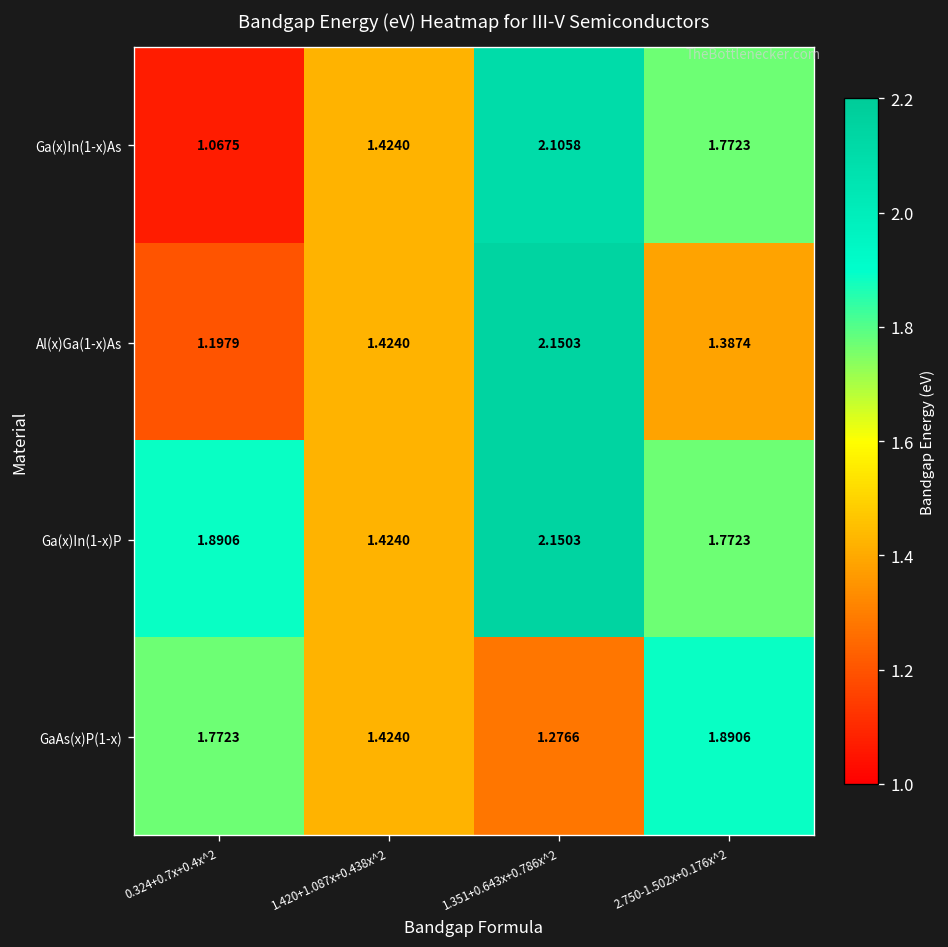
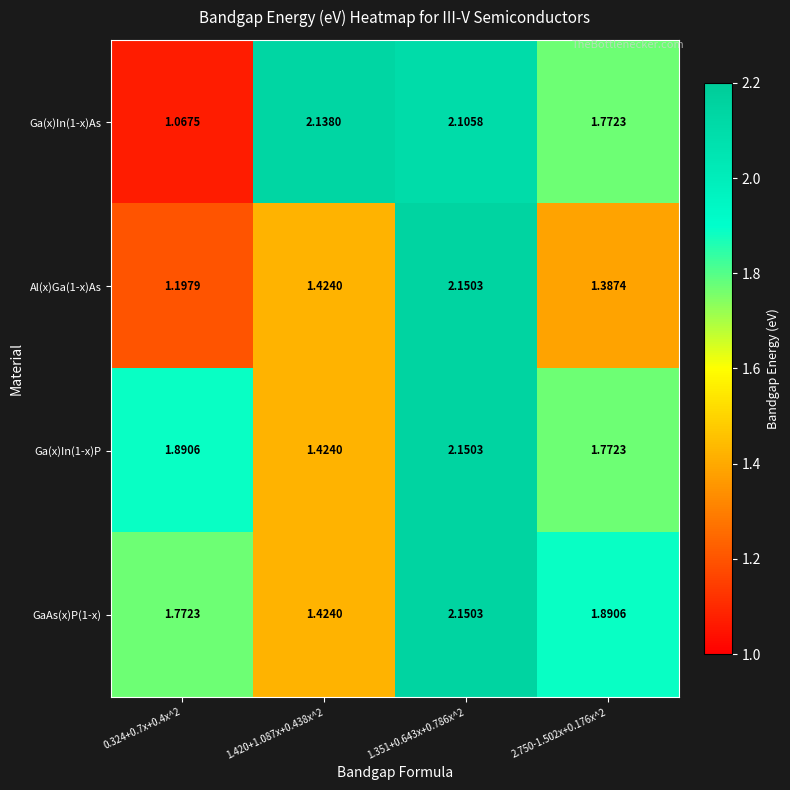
Ga(x)In(1-x)As, 1.420+1.087x+0.438x^2: 1.4240 -> 2.1380
GaAs(x)P(1-x), 1.351+0.643x+0.786x^2: 1.2766 -> 2.1503
